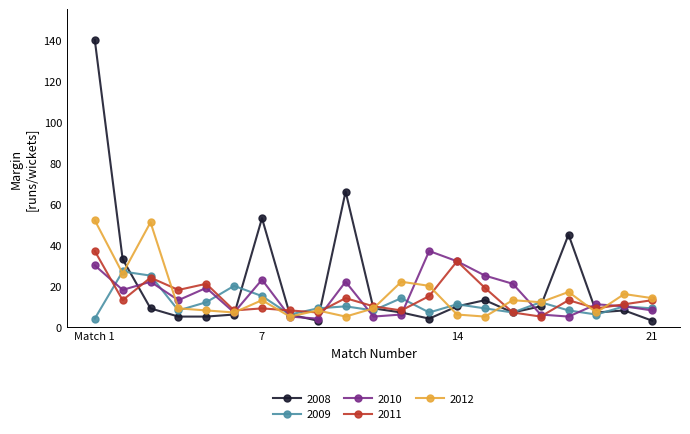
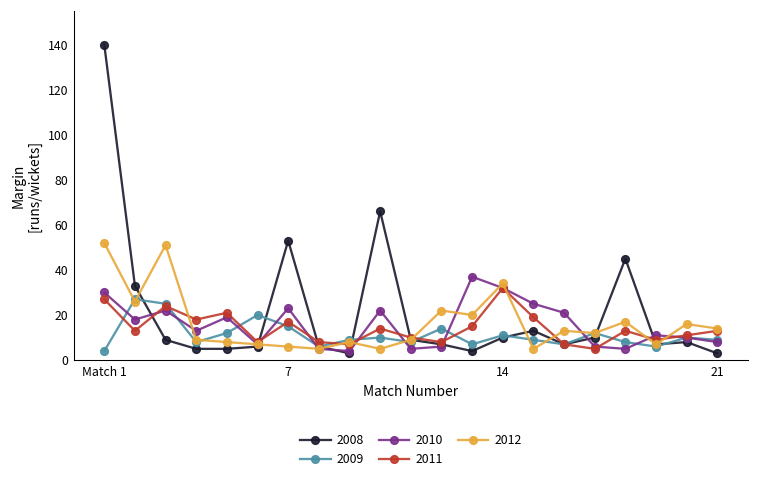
2011, Match 1: 37 -> 27
2011, 7: 9 -> 17
2012, 7: 13 -> 6
2012, 14: 6 -> 34
